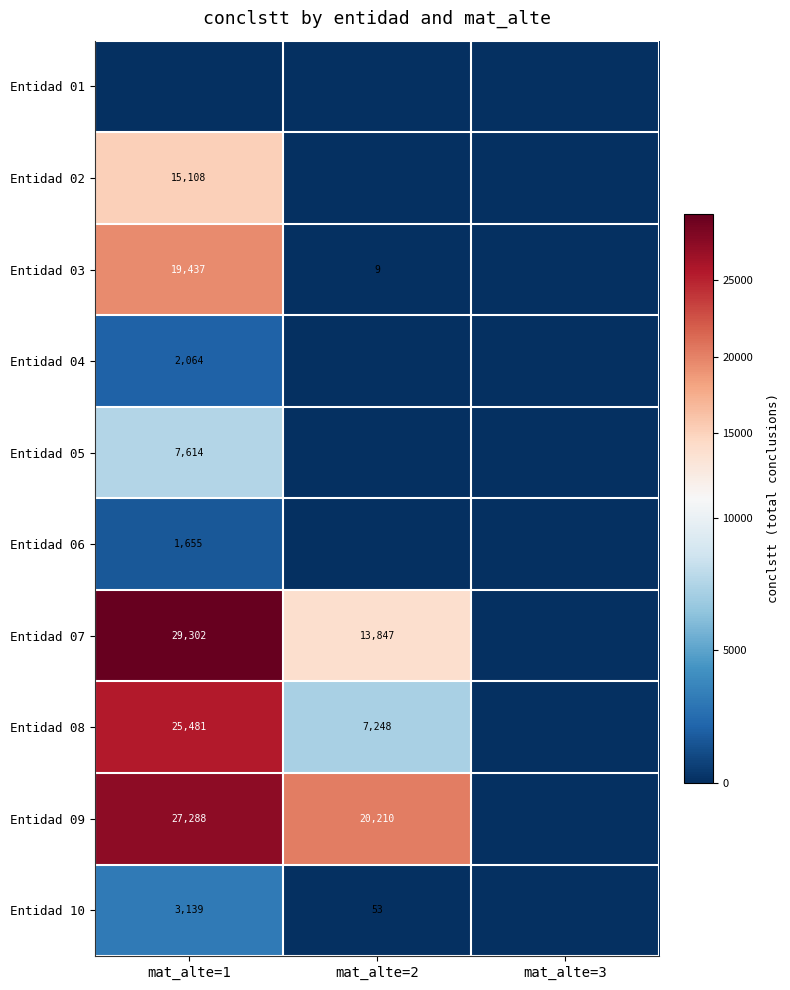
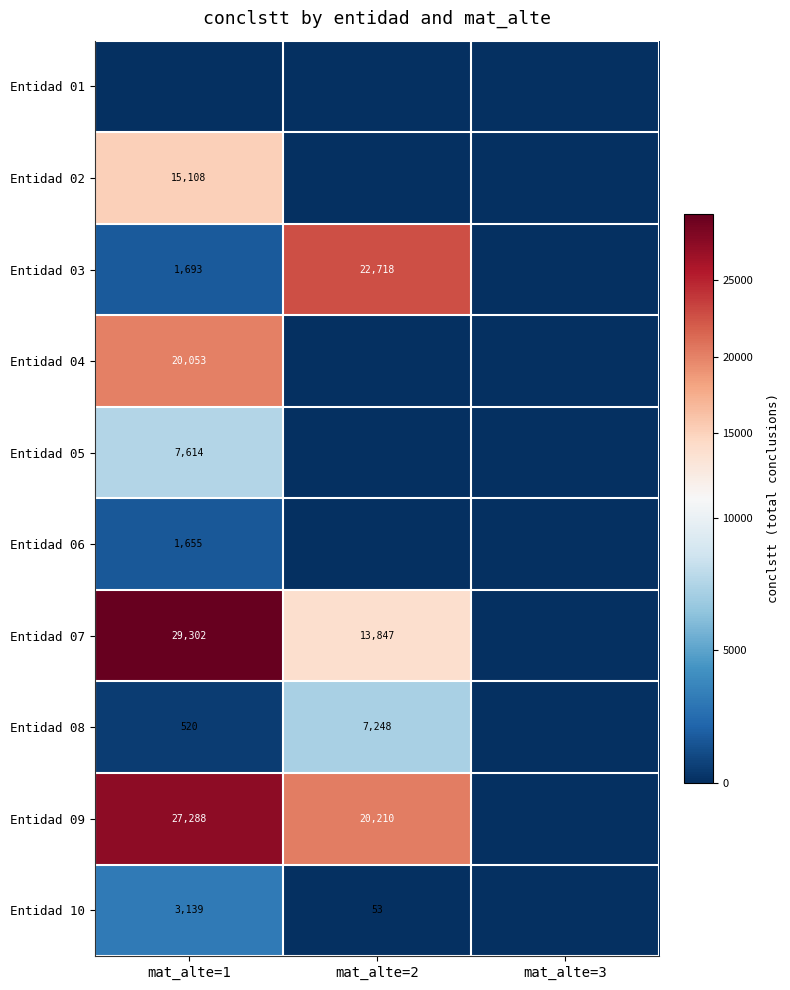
Entidad 03, mat_alte=1: 19,437 -> 1,693
Entidad 03, mat_alte=2: 9 -> 22,718
Entidad 04, mat_alte=1: 2,064 -> 20,053
Entidad 08, mat_alte=1: 25,481 -> 520
